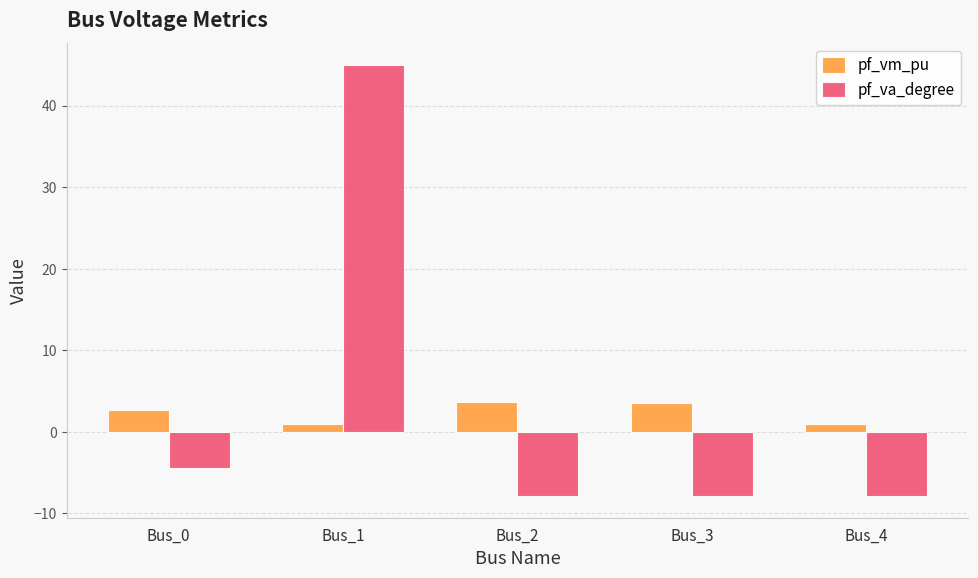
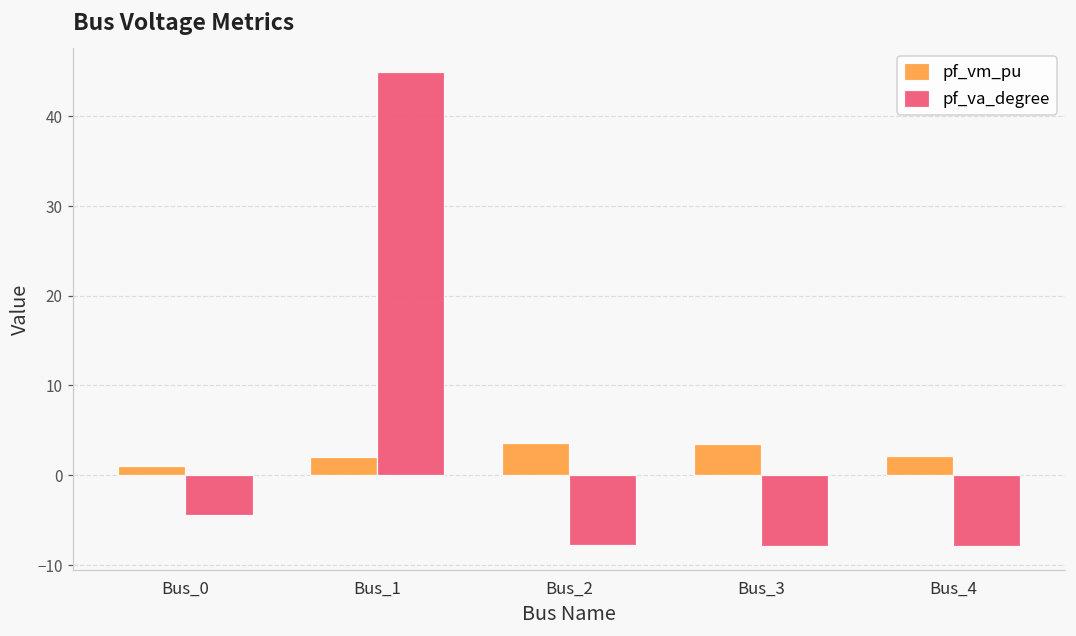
pf_vm_pu, Bus_0: 3 -> 1
pf_vm_pu, Bus_1: 1 -> 2
pf_vm_pu, Bus_4: 1 -> 2
